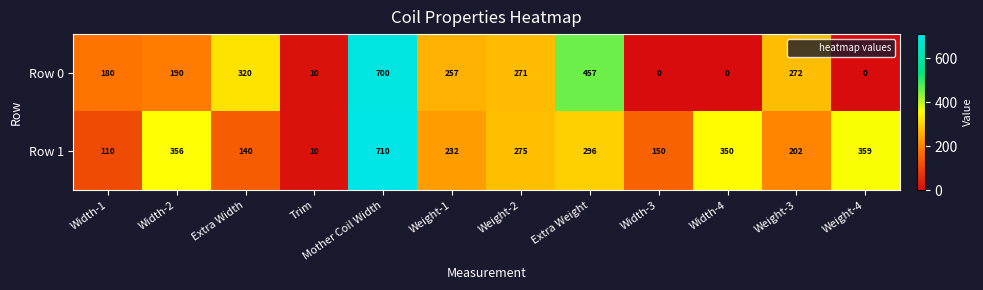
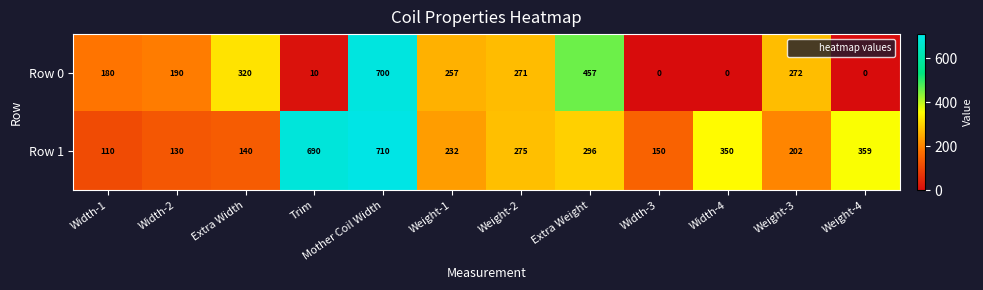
Row 1, Width-2: 356 -> 130
Row 1, Trim: 10 -> 690
